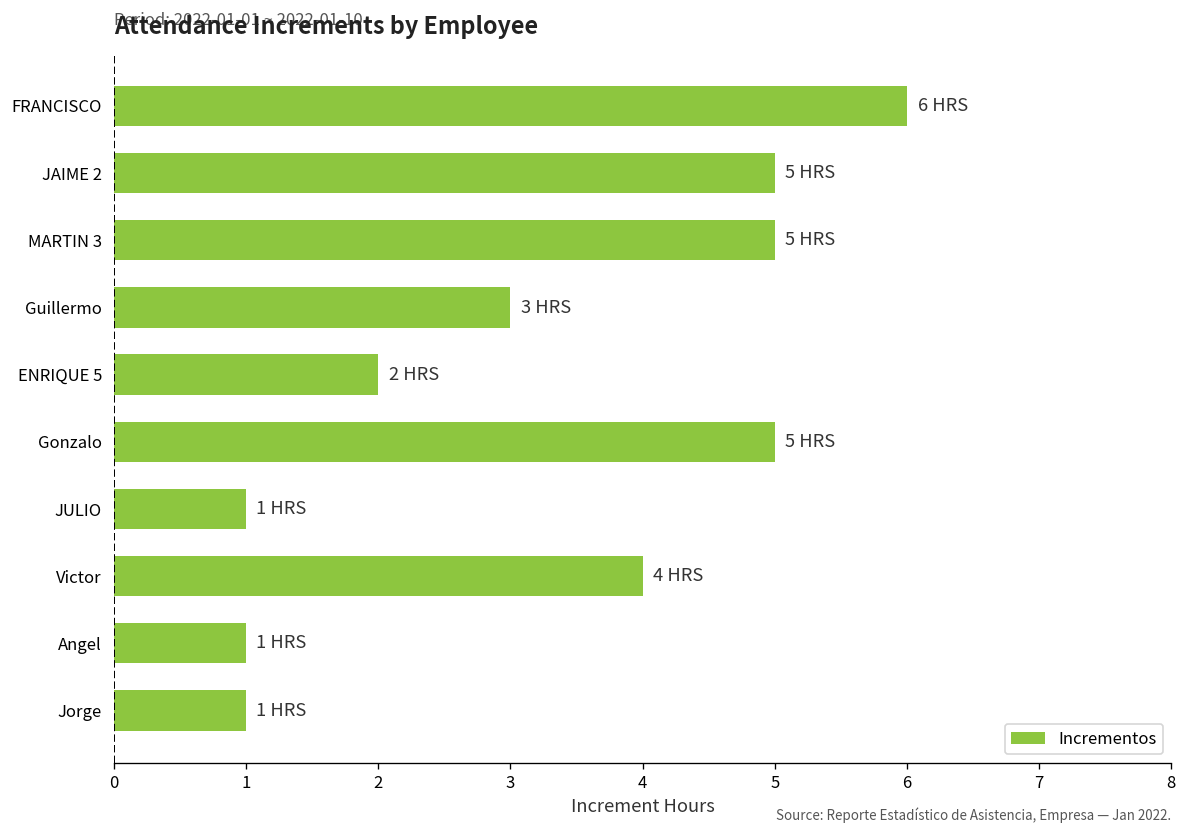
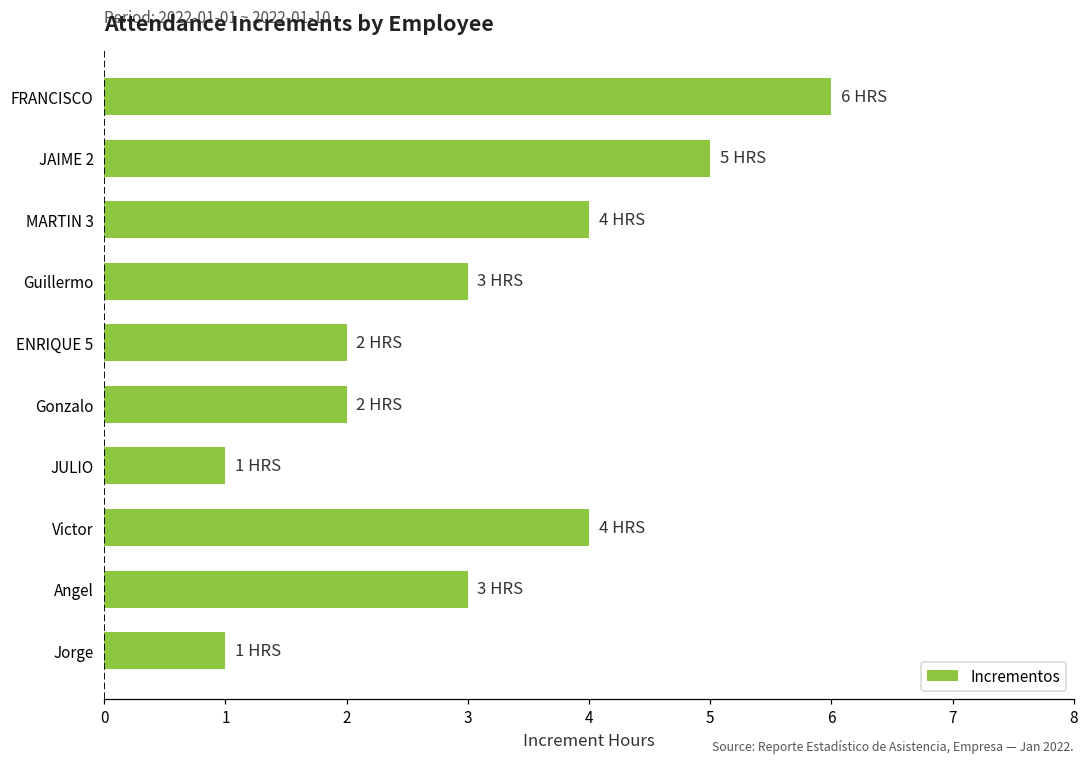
MARTIN 3: 5 -> 4
Gonzalo: 5 -> 2
Angel: 1 -> 3
